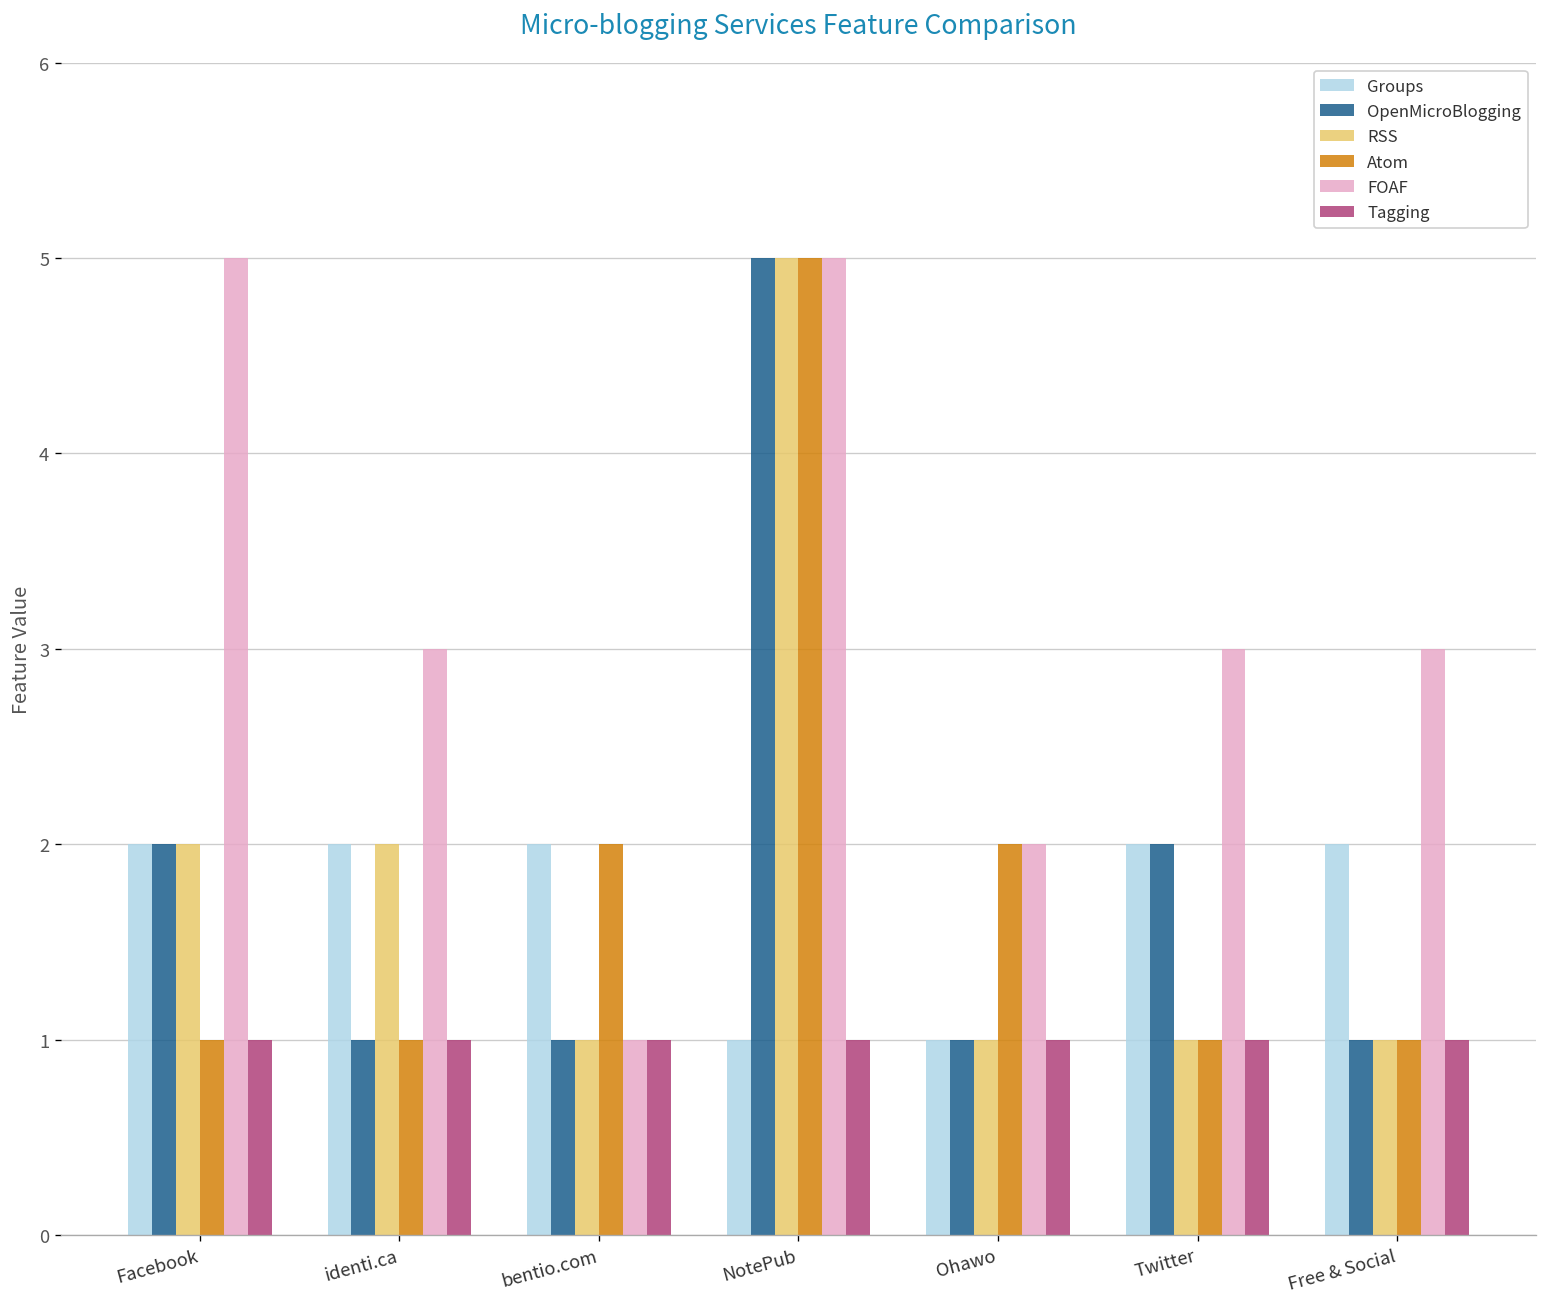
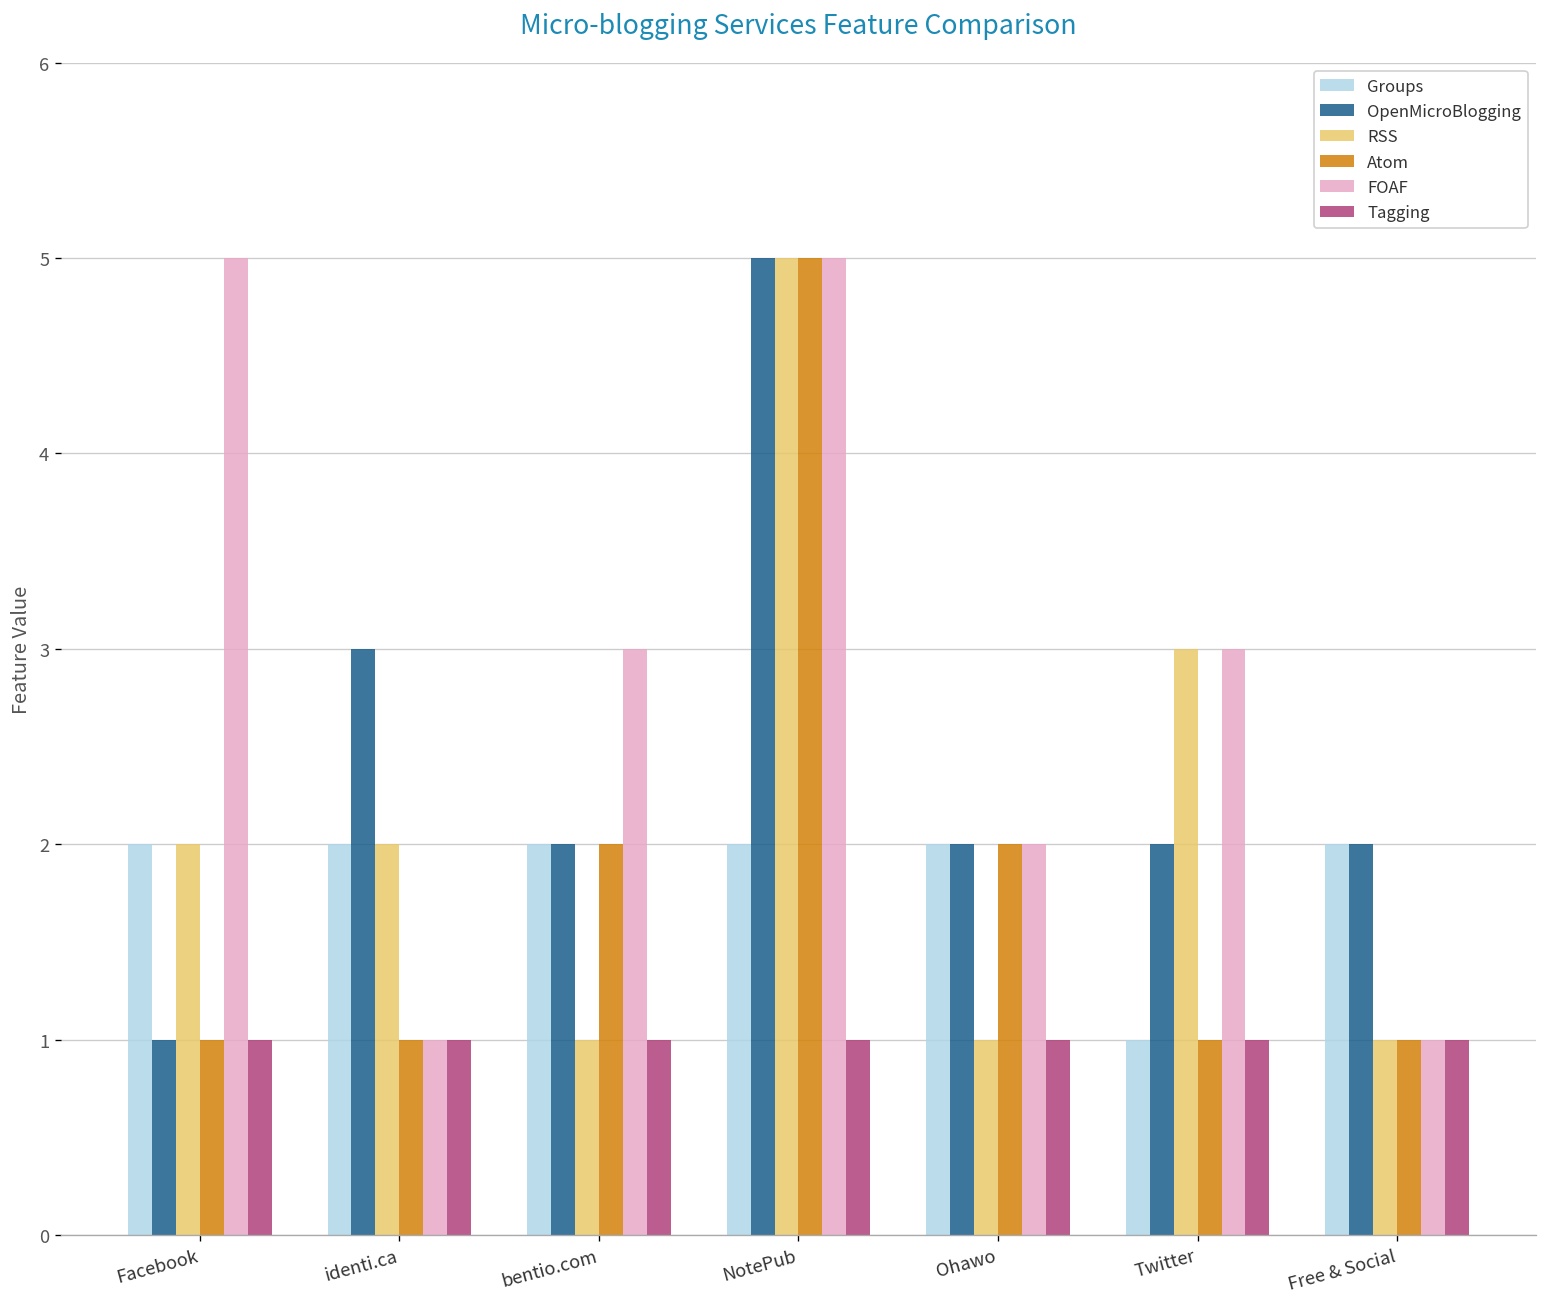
OpenMicroBlogging, Facebook: 2 -> 1
OpenMicroBlogging, identi.ca: 1 -> 3
FOAF, identi.ca: 3 -> 1
OpenMicroBlogging, bentio.com: 1 -> 2
FOAF, bentio.com: 1 -> 3
Groups, NotePub: 1 -> 2
Groups, Ohawo: 1 -> 2
OpenMicroBlogging, Ohawo: 1 -> 2
Groups, Twitter: 2 -> 1
RSS, Twitter: 1 -> 3
OpenMicroBlogging, Free & Social: 1 -> 2
FOAF, Free & Social: 3 -> 1
